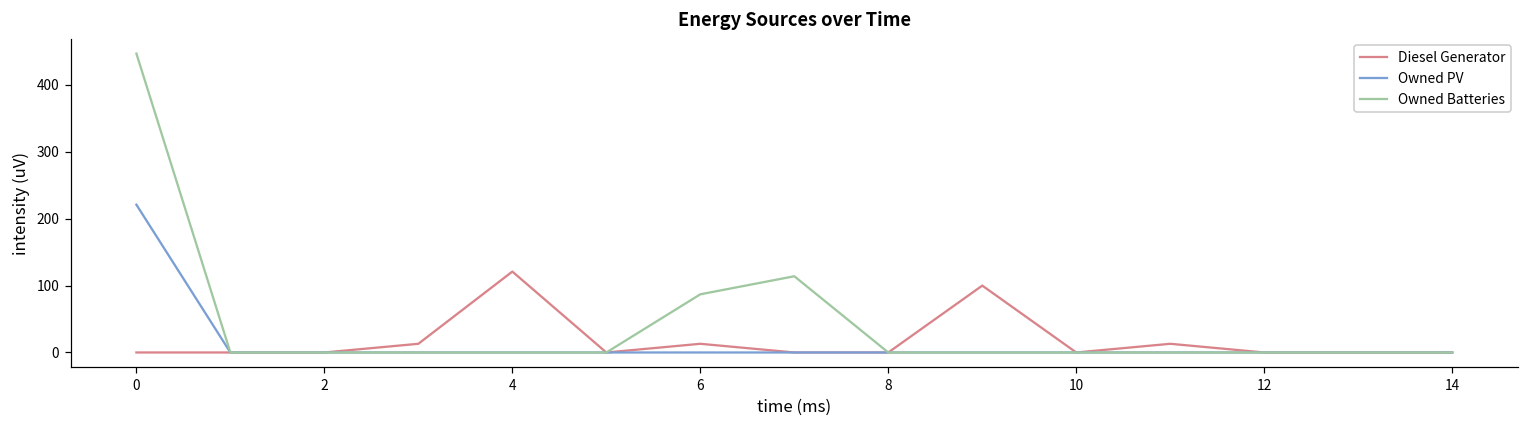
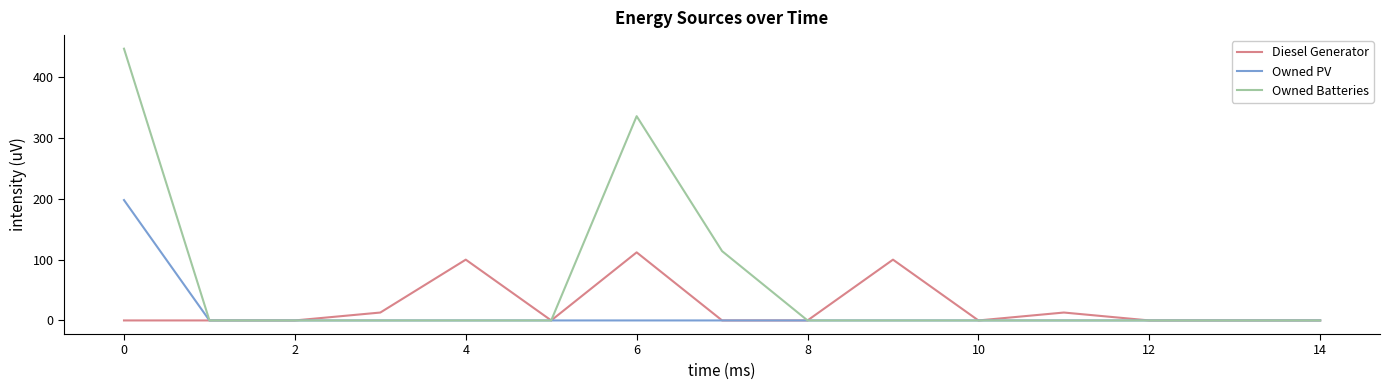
Owned PV, 0: 220 -> 200
Diesel Generator, 4: 120 -> 100
Diesel Generator, 6: 10 -> 110
Owned Batteries, 6: 90 -> 340
